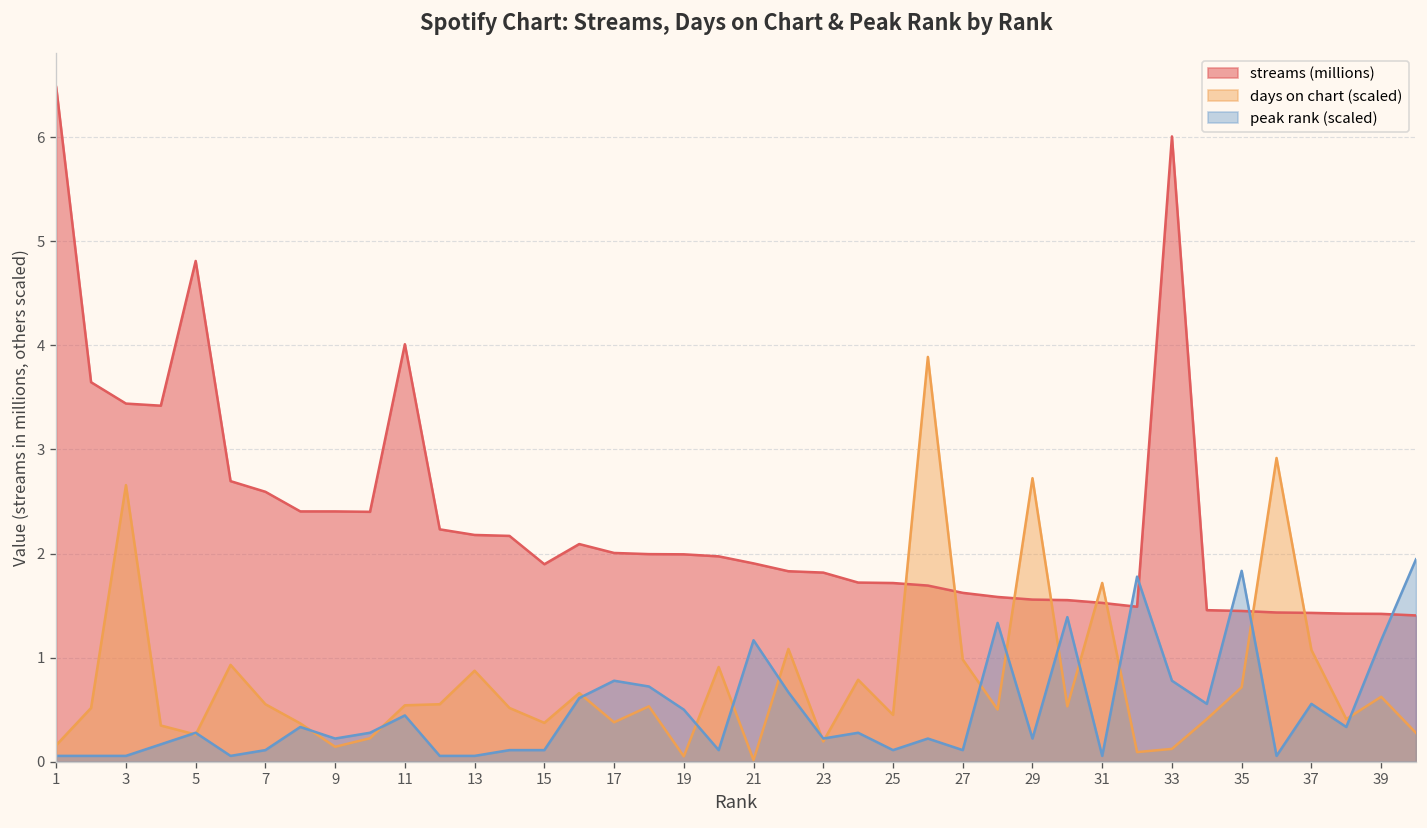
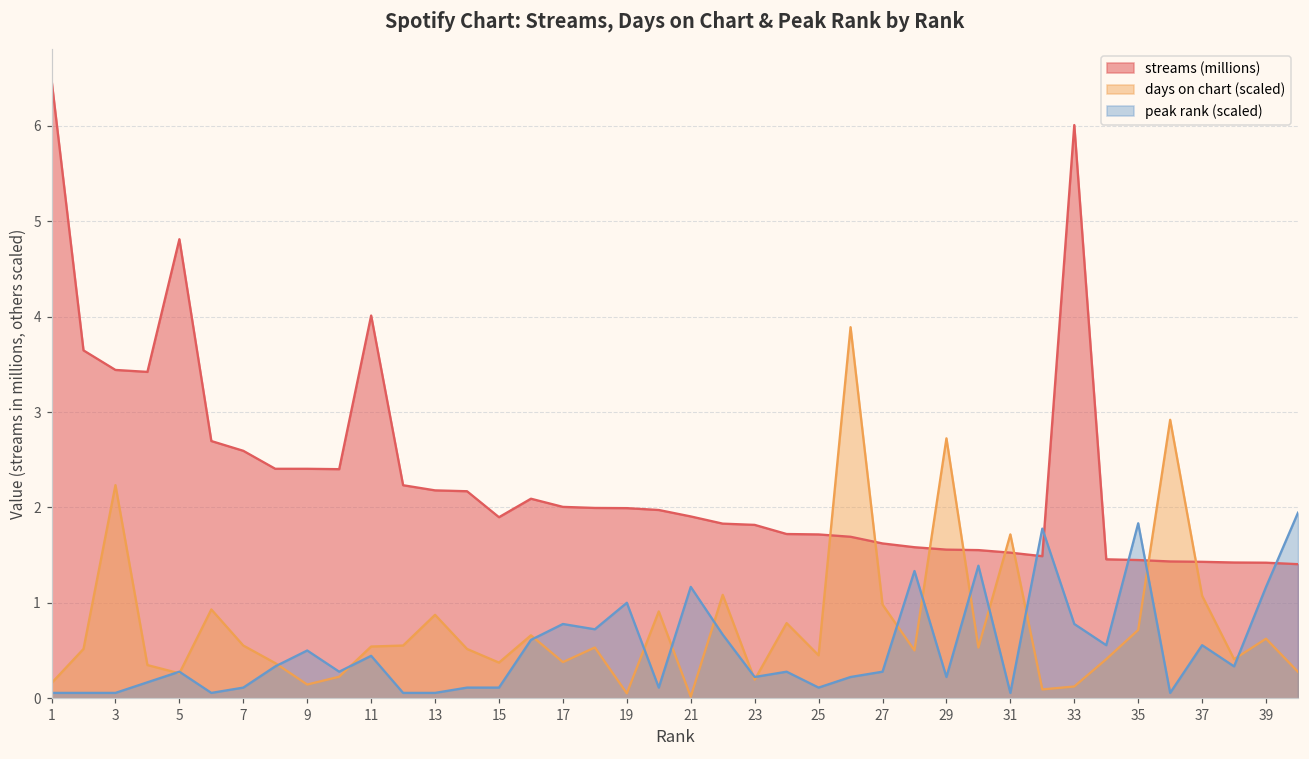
days on chart (scaled), 3: 2.7 -> 2.2
peak rank (scaled), 9: 0.2 -> 0.5
peak rank (scaled), 19: 0.5 -> 1.0
peak rank (scaled), 27: 0.1 -> 0.3
